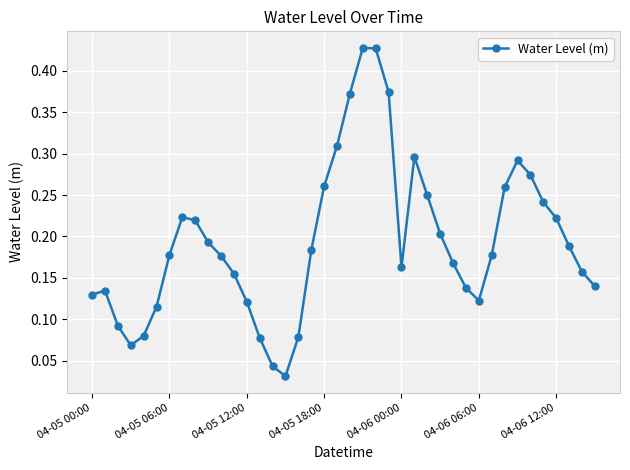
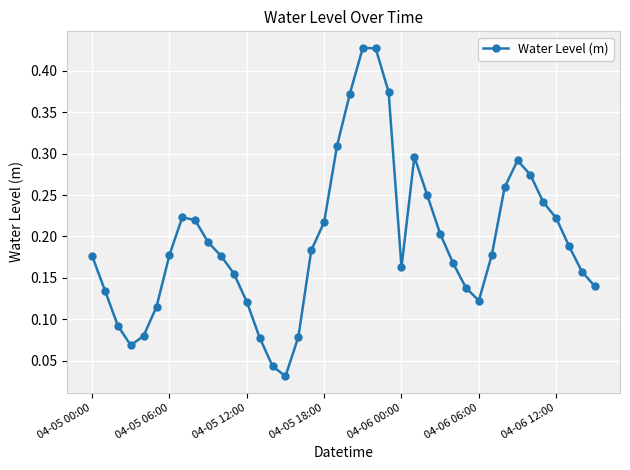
04-05 00:00: 0.13 -> 0.18
04-05 18:00: 0.26 -> 0.22
